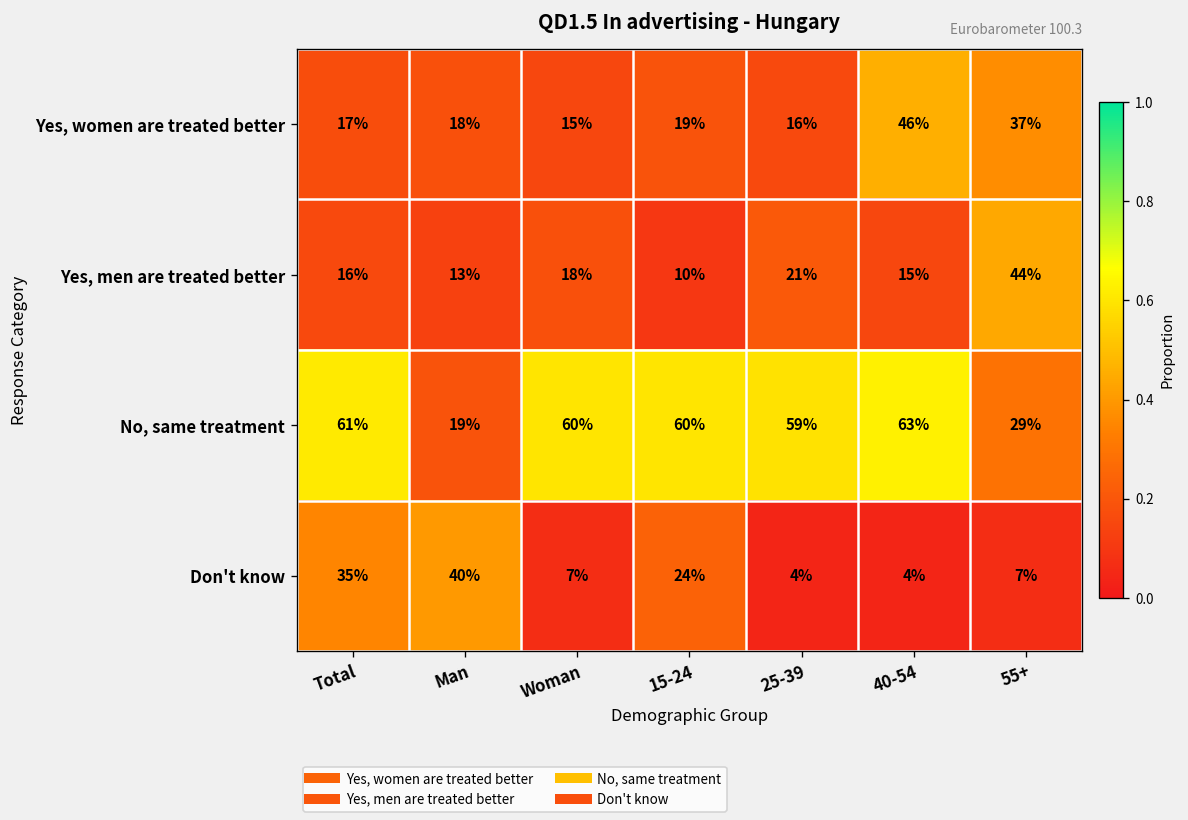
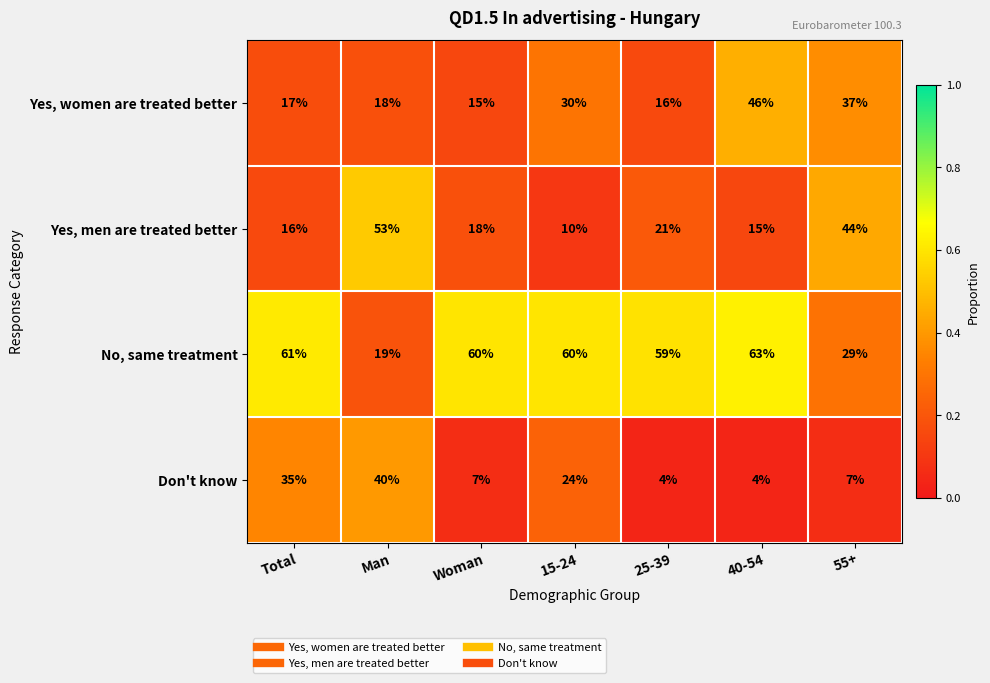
Yes, women are treated better, 15-24: 19% -> 30%
Yes, men are treated better, Man: 13% -> 53%
